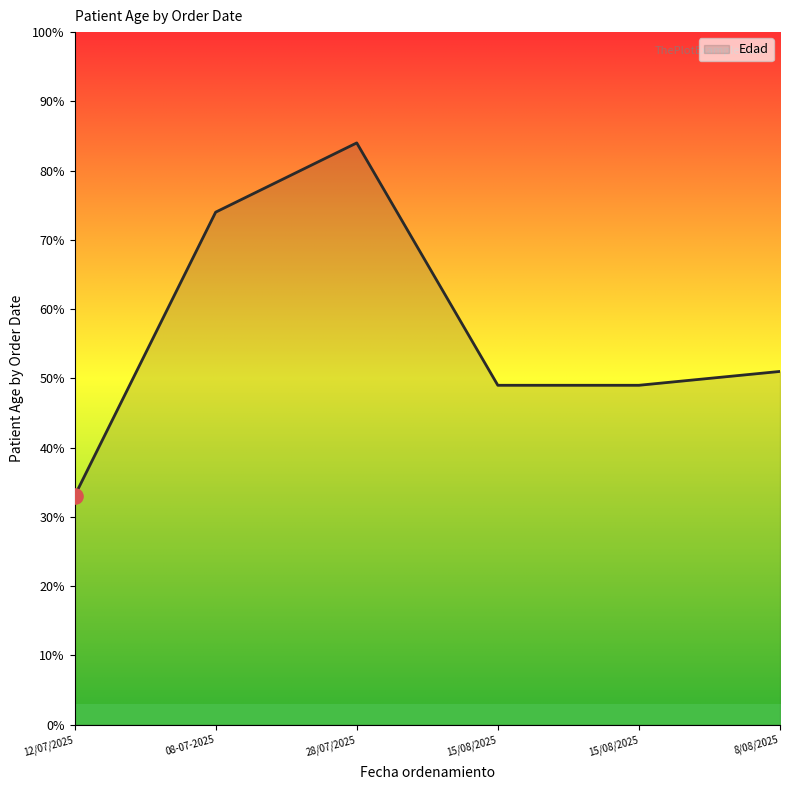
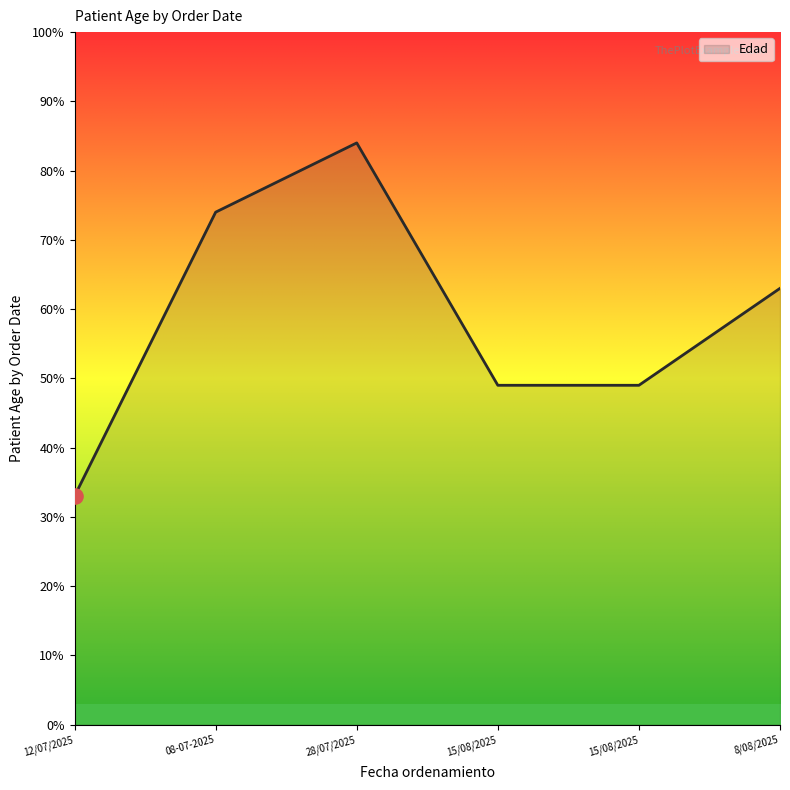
Edad, 8/08/2025: 51% -> 63%
